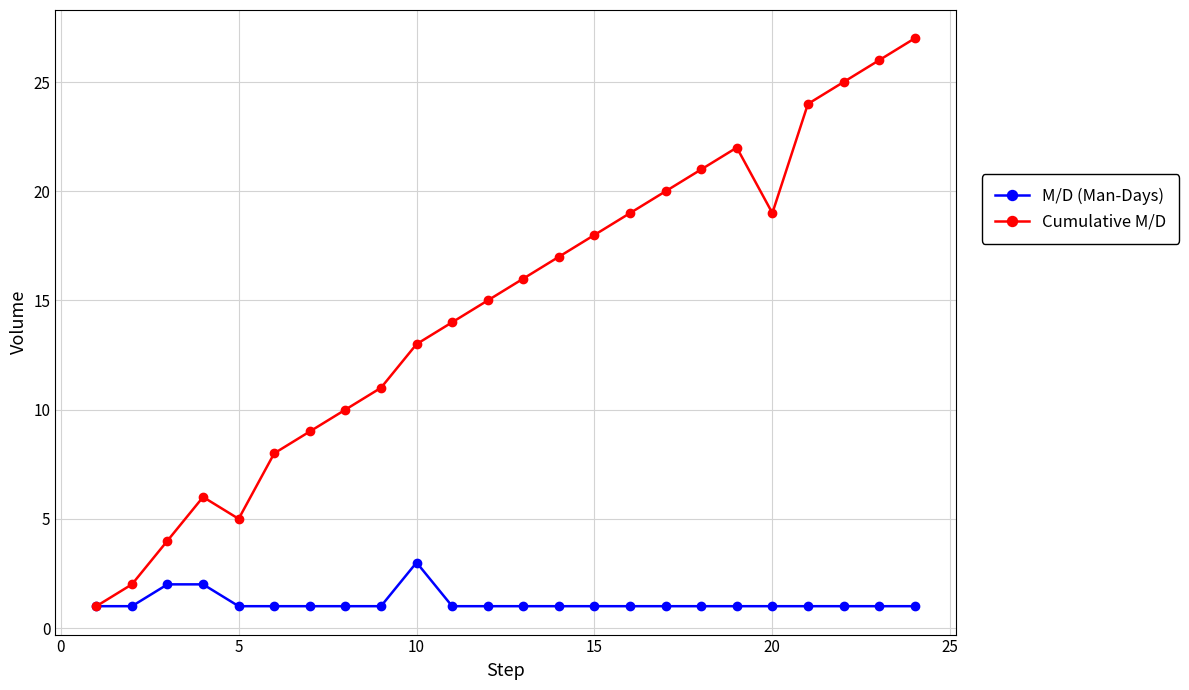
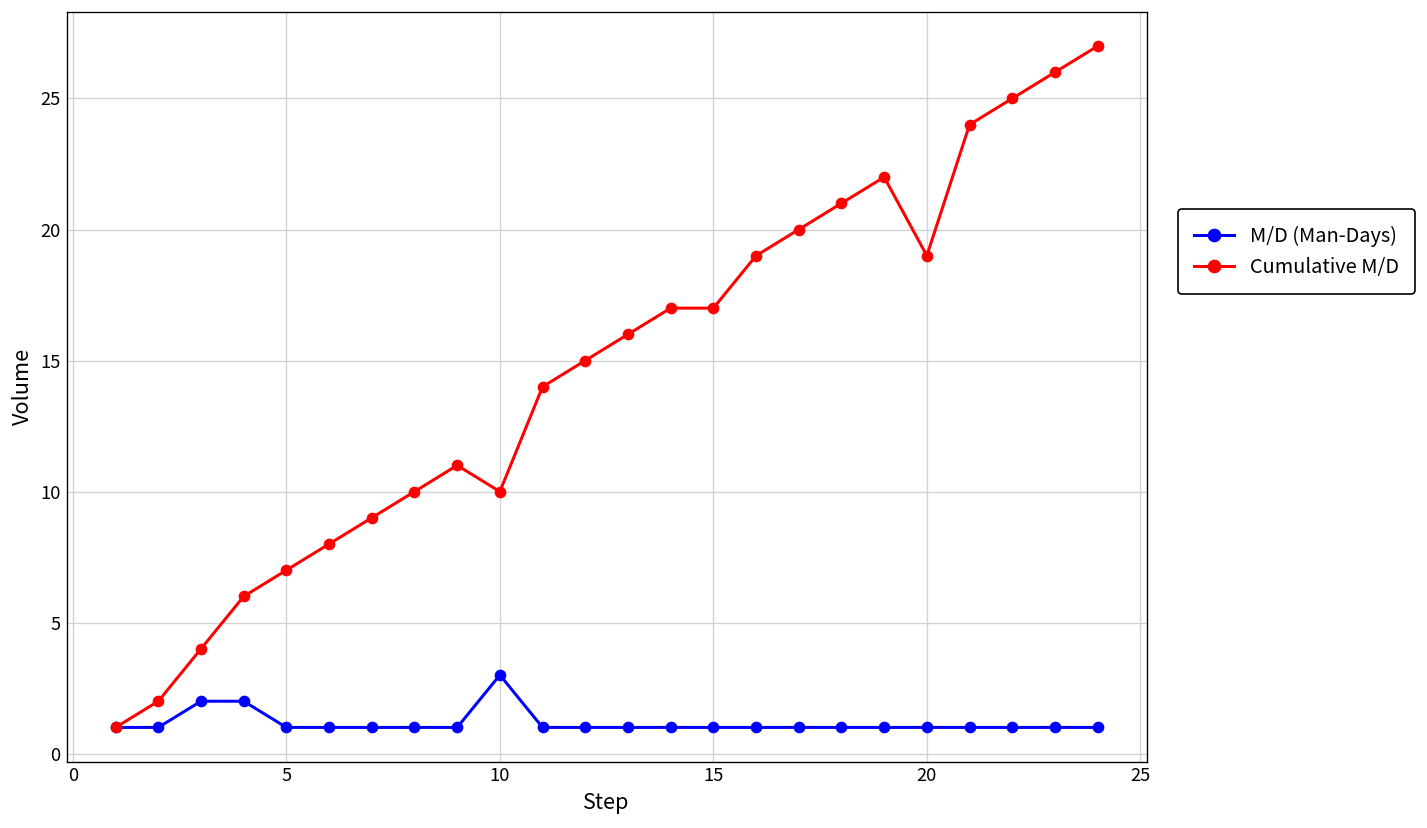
Cumulative M/D, 5: 5 -> 7
Cumulative M/D, 10: 13 -> 10
Cumulative M/D, 15: 18 -> 17
